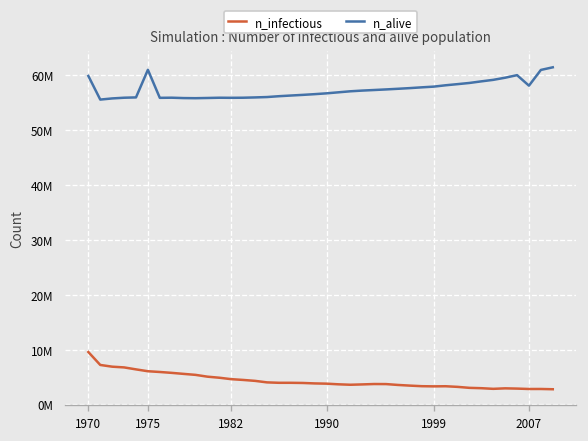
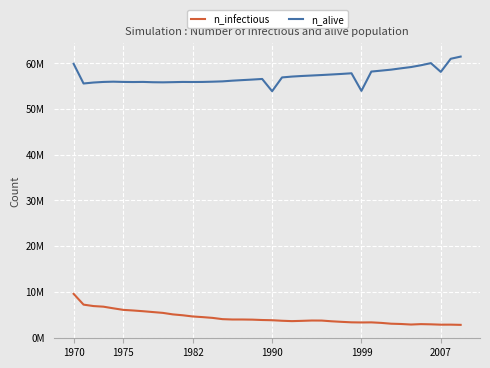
n_alive, 1975: 61000000 -> 56000000
n_alive, 1990: 57000000 -> 54000000
n_alive, 1999: 58000000 -> 54000000
